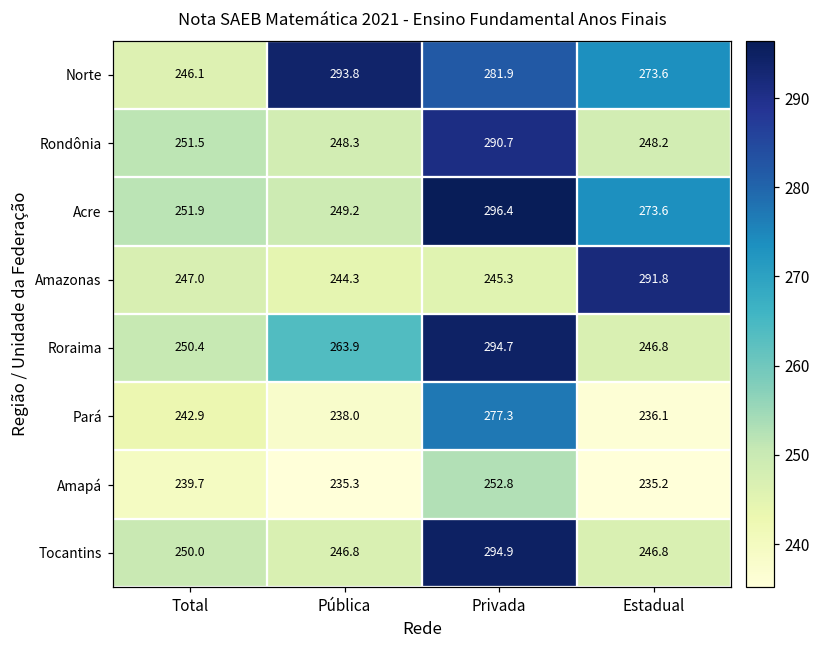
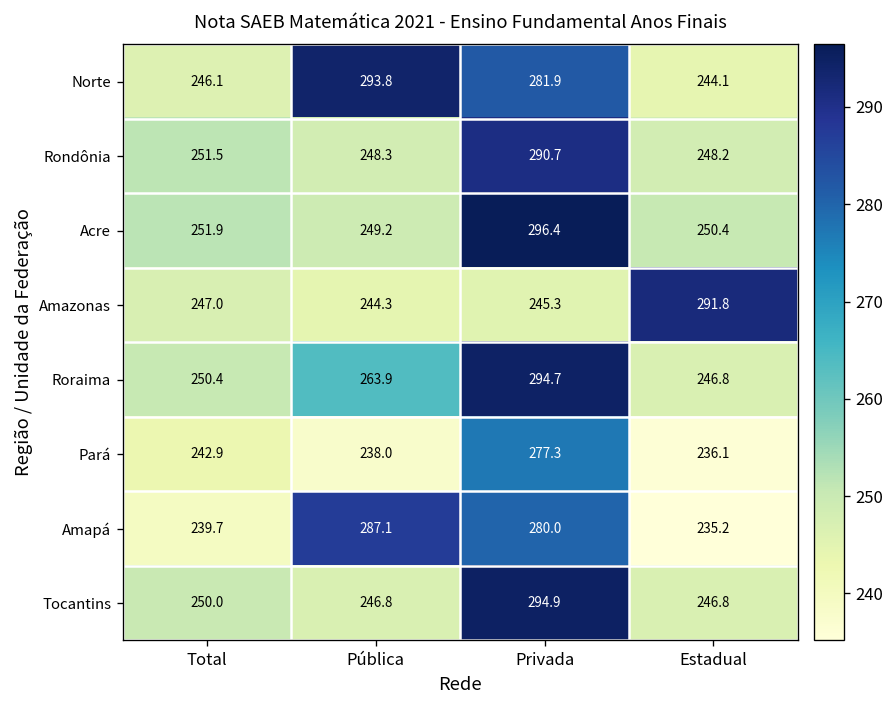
Norte, Estadual: 273.6 -> 244.1
Acre, Estadual: 273.6 -> 250.4
Amapá, Pública: 235.3 -> 287.1
Amapá, Privada: 252.8 -> 280.0
